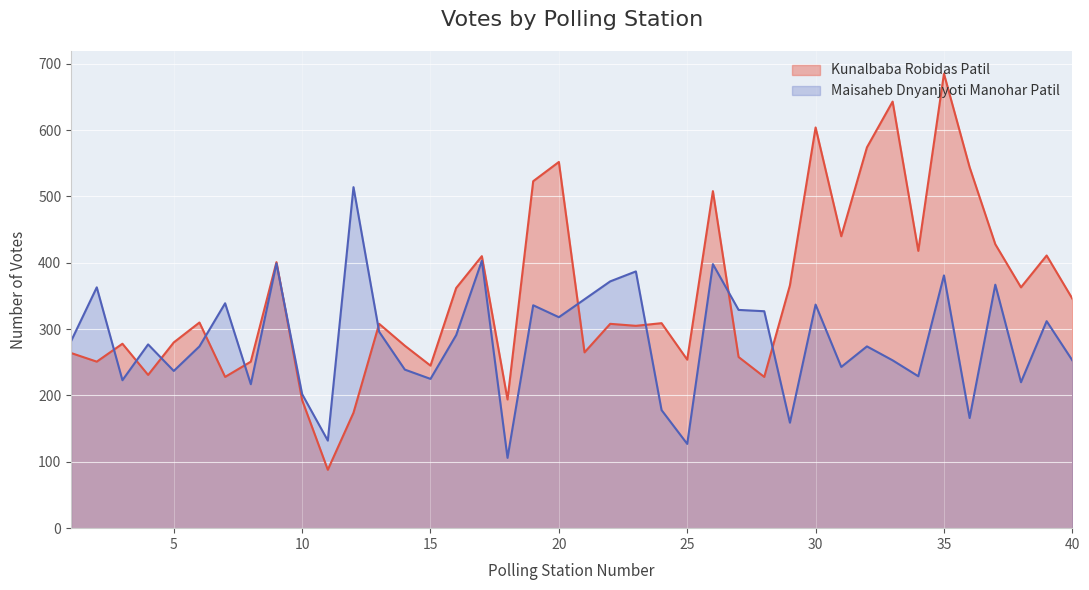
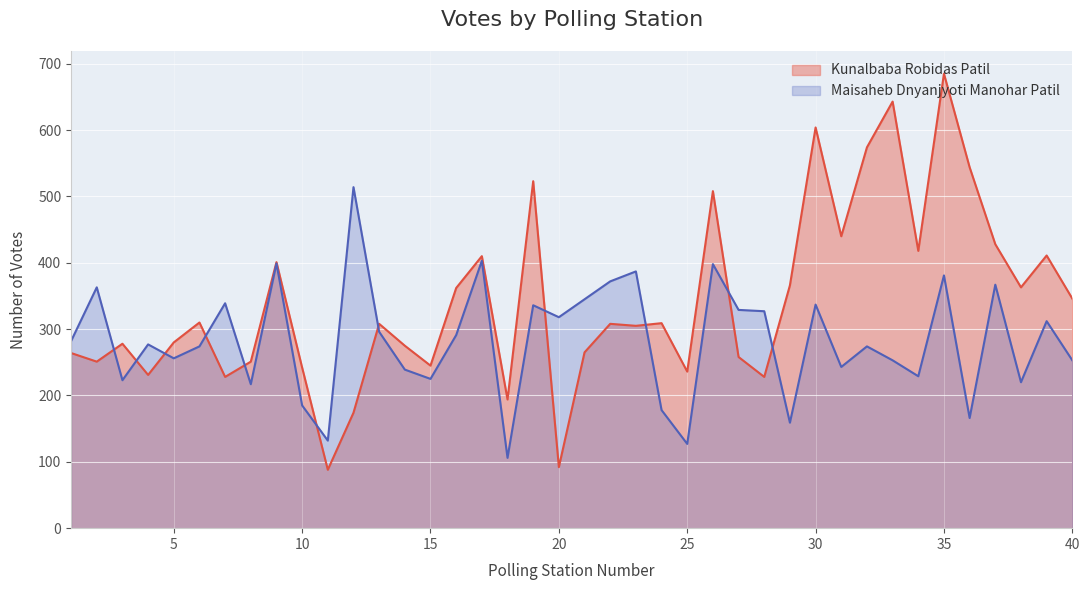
Maisaheb Dnyanjyoti Manohar Patil, 5: 240 -> 260
Kunalbaba Robidas Patil, 10: 190 -> 240
Maisaheb Dnyanjyoti Manohar Patil, 10: 200 -> 190
Kunalbaba Robidas Patil, 20: 550 -> 90
Kunalbaba Robidas Patil, 25: 250 -> 240
